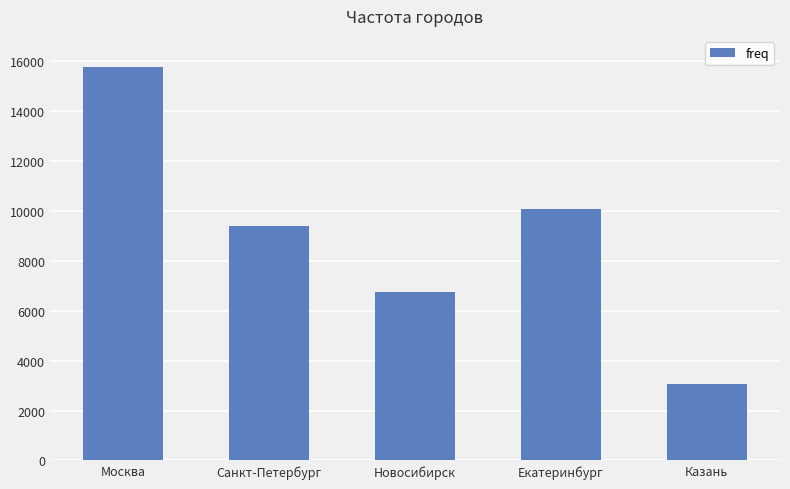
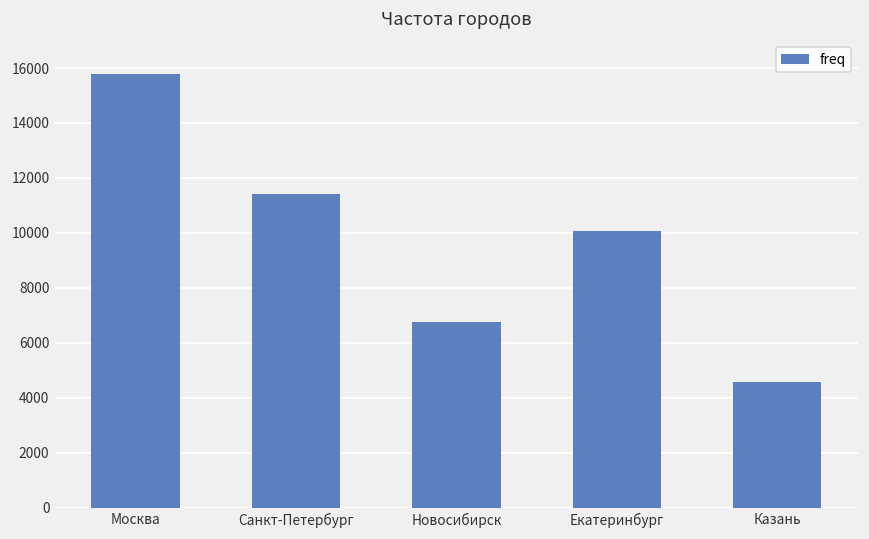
Санкт-Петербург: 9400 -> 11400
Казань: 3000 -> 4600
